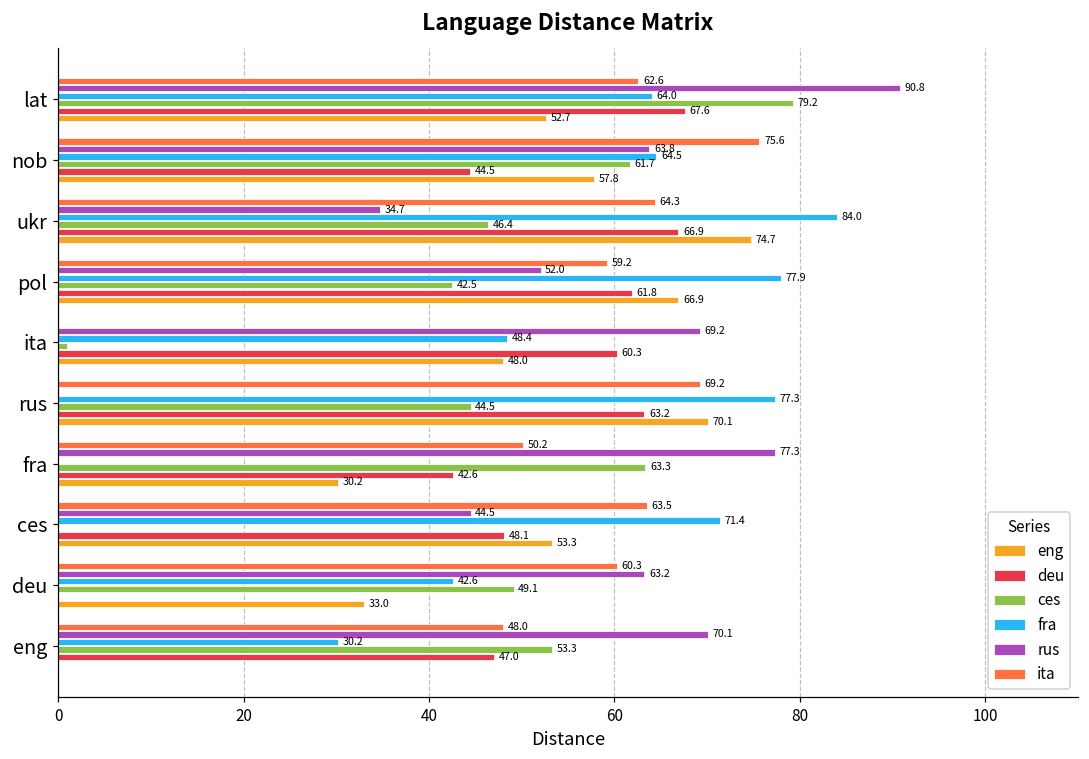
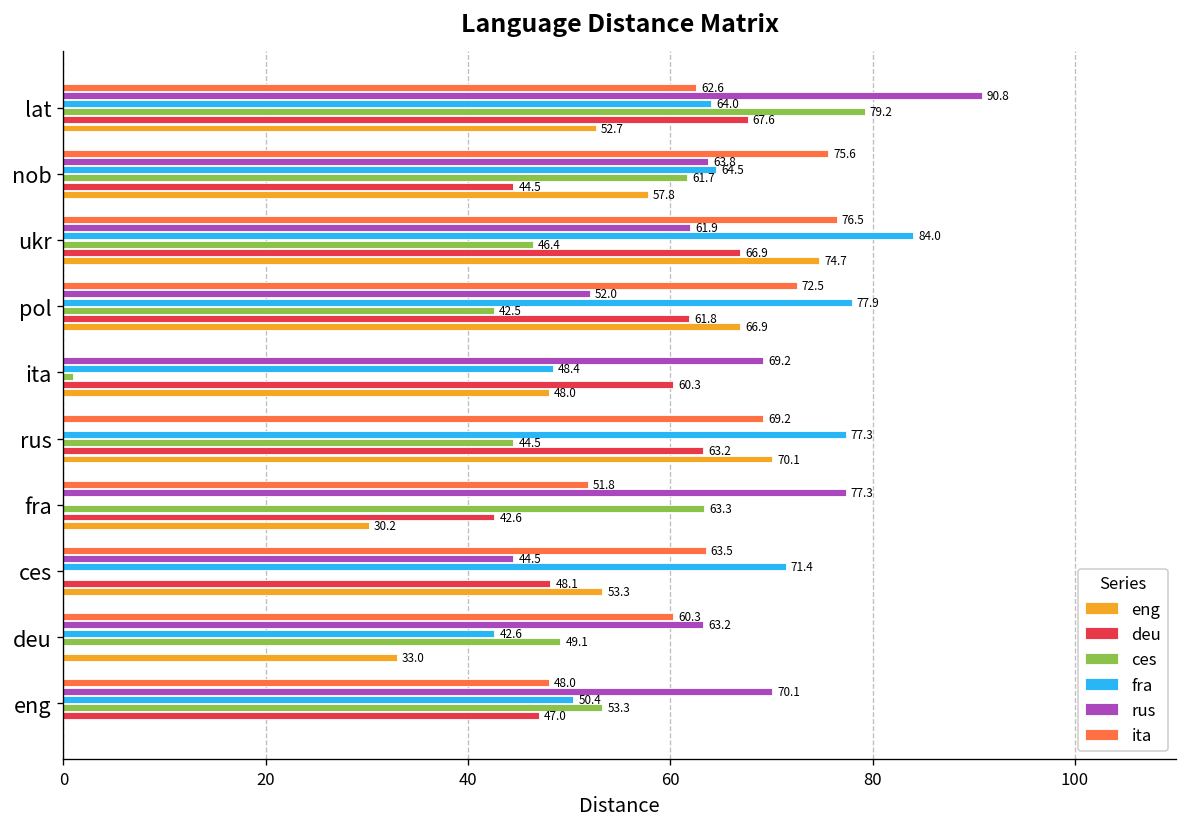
ita, ukr: 64.3 -> 76.5
rus, ukr: 34.7 -> 61.9
ita, pol: 59.2 -> 72.5
ita, fra: 50.2 -> 51.8
fra, eng: 30.2 -> 50.4
